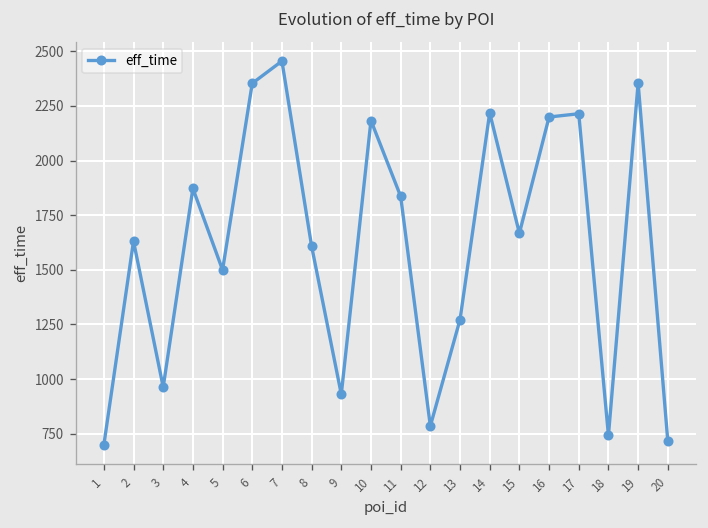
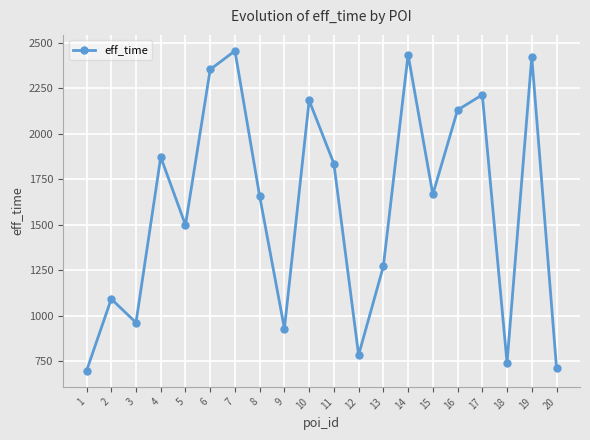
2: 1630 -> 1090
8: 1610 -> 1660
14: 2220 -> 2430
16: 2200 -> 2130
19: 2350 -> 2420
